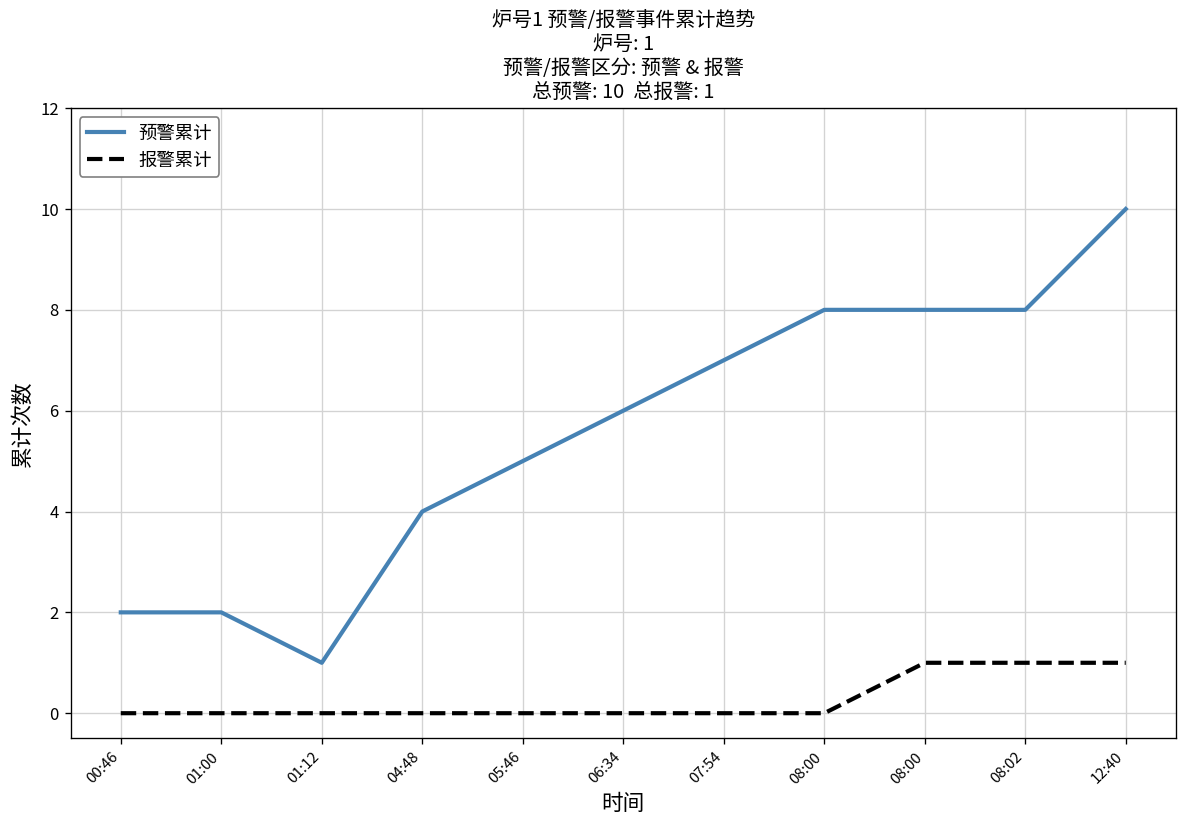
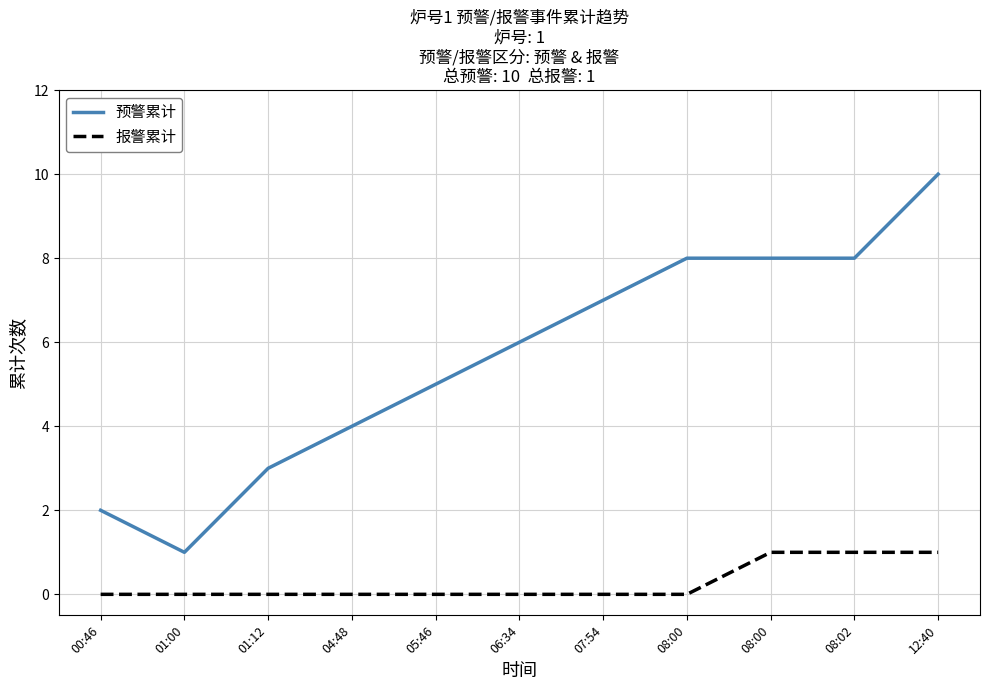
预警累计, 01:00: 2 -> 1
预警累计, 01:12: 1 -> 3
